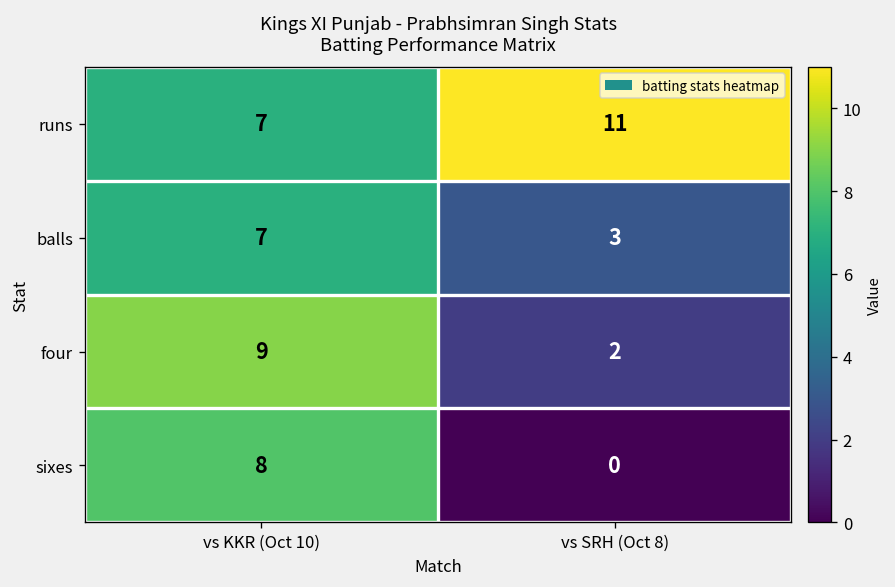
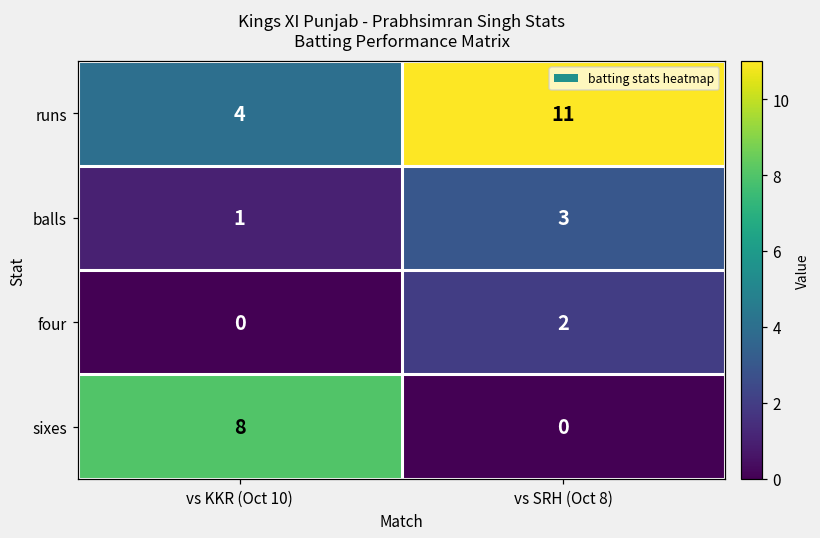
runs, vs KKR (Oct 10): 7 -> 4
balls, vs KKR (Oct 10): 7 -> 1
four, vs KKR (Oct 10): 9 -> 0
